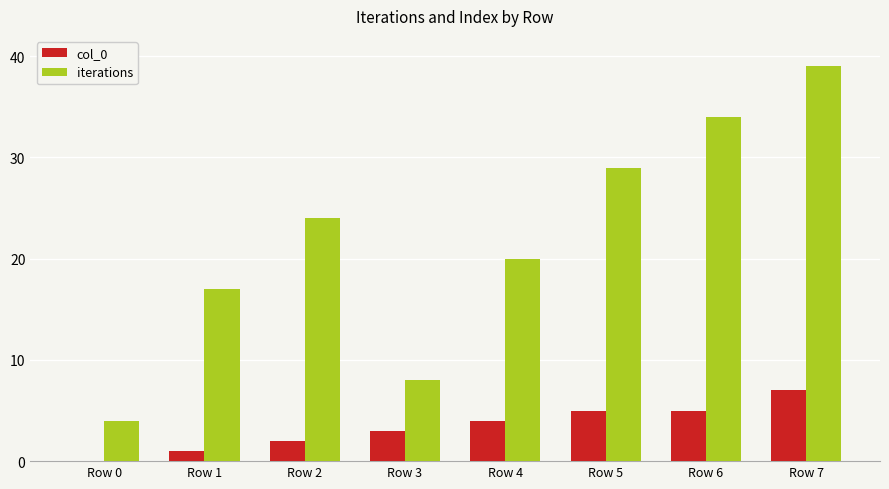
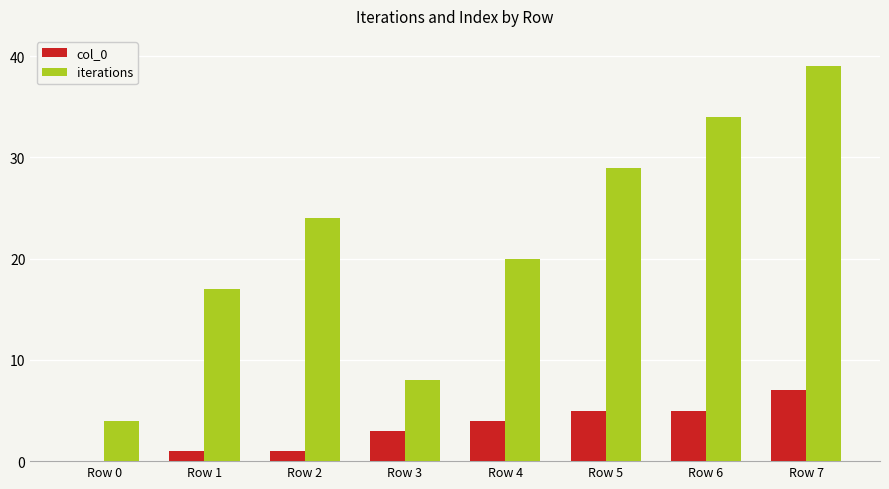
col_0, Row 2: 2 -> 1
